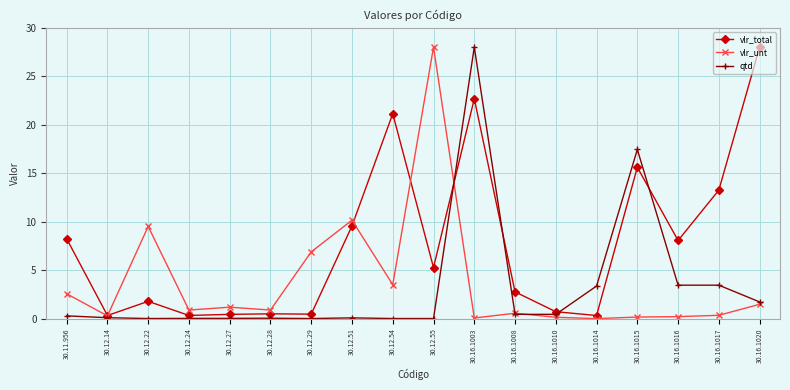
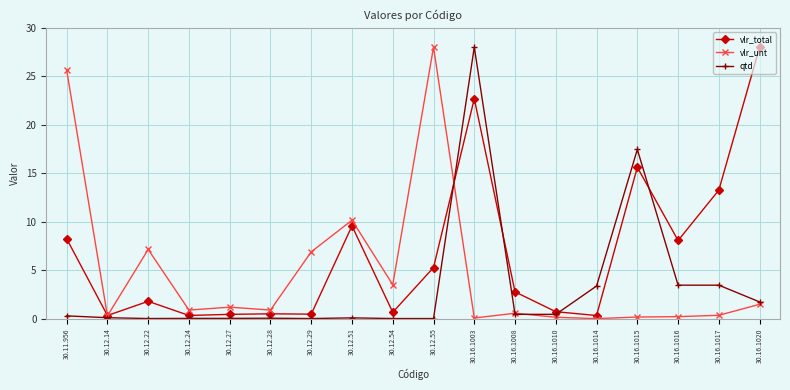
vlr_unt, 30.11.956: 3 -> 26
vlr_unt, 30.12.22: 10 -> 7
vlr_total, 30.12.54: 21 -> 1
